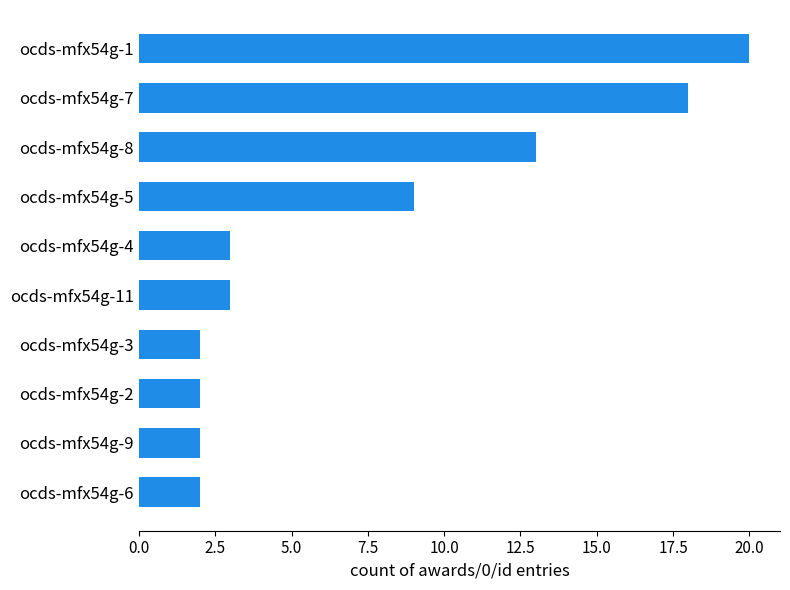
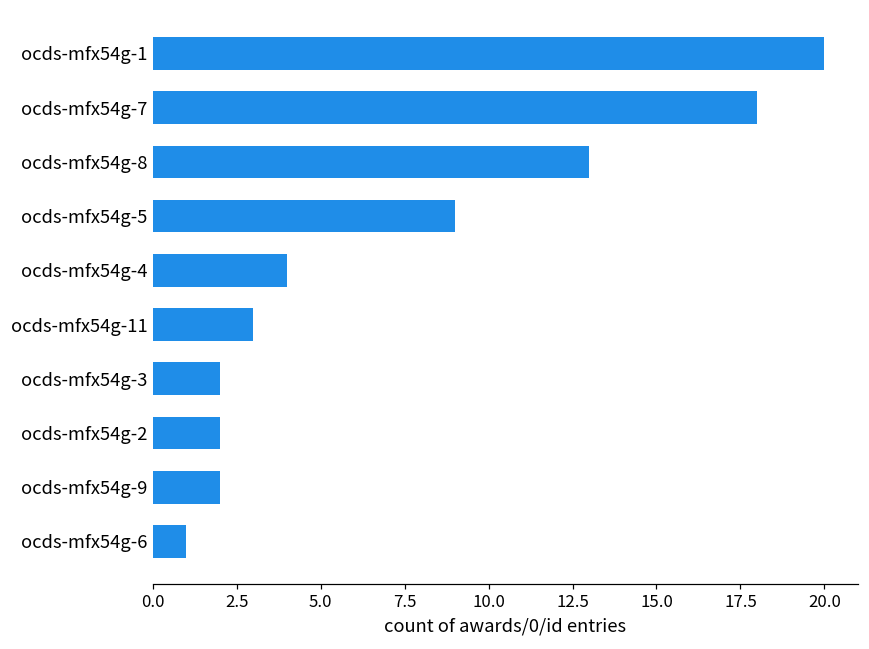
ocds-mfx54g-4: 3 -> 4
ocds-mfx54g-6: 2 -> 1
